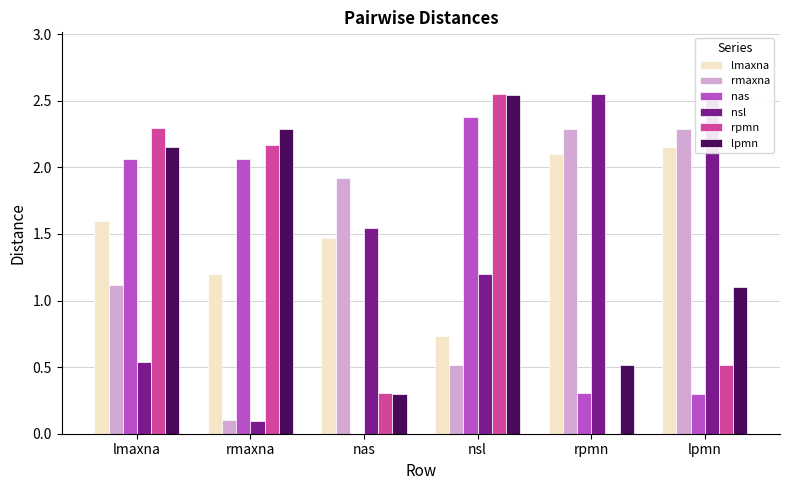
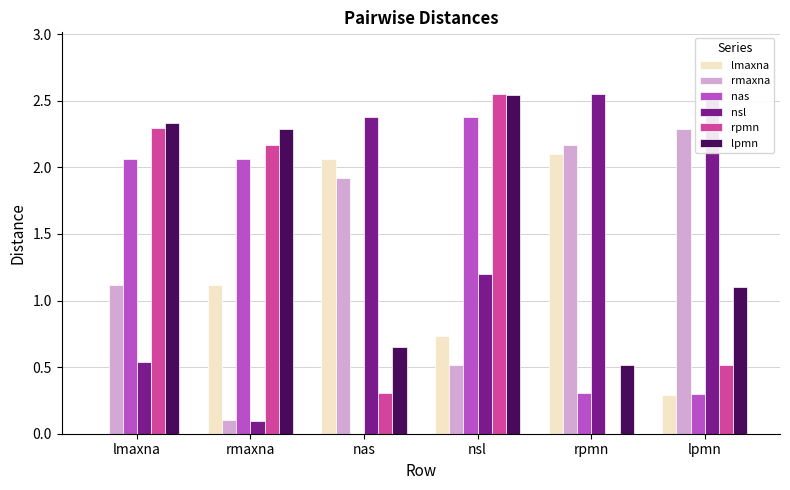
lmaxna, lmaxna: 1.6 -> 0.0
lpmn, lmaxna: 2.15 -> 2.33
lmaxna, rmaxna: 1.20 -> 1.12
lmaxna, nas: 1.47 -> 2.06
nsl, nas: 1.54 -> 2.38
lpmn, nas: 0.30 -> 0.65
rmaxna, rpmn: 2.29 -> 2.17
lmaxna, lpmn: 2.15 -> 0.29
